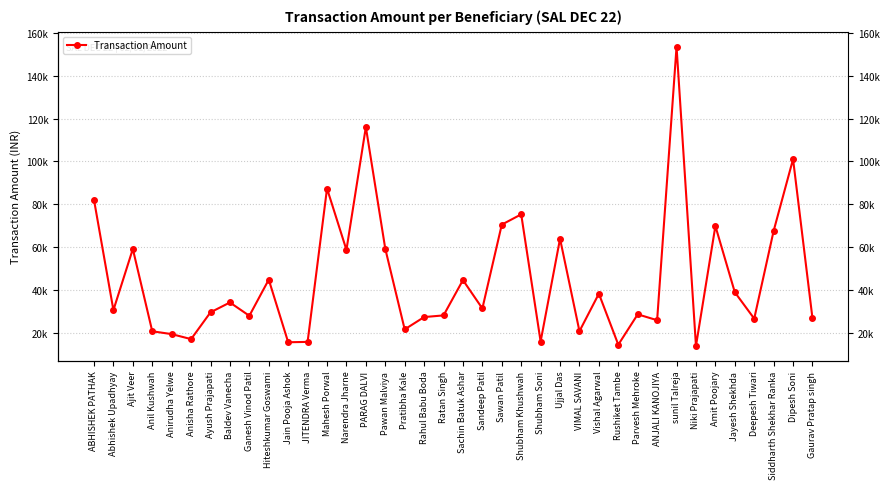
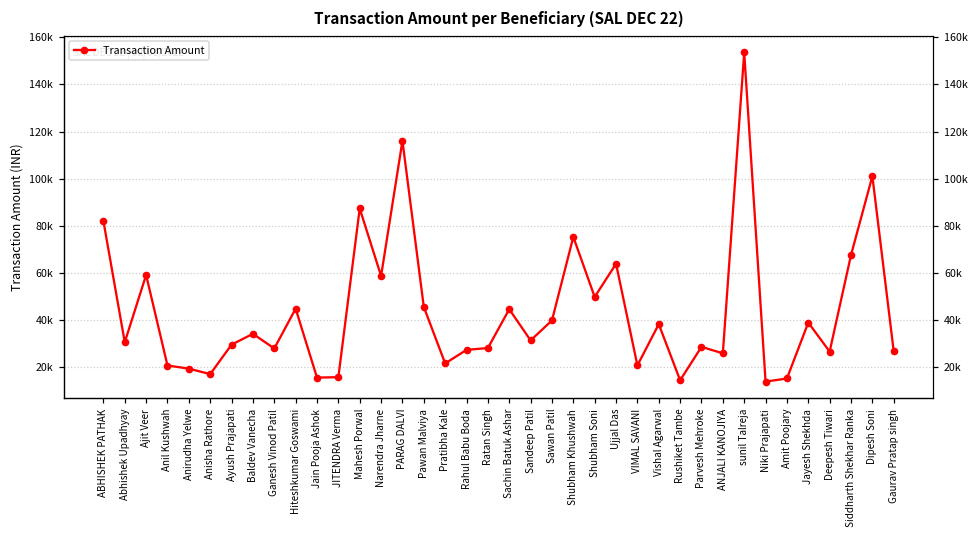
Pawan Malviya: 59000 -> 45000
Sawan Patil: 70000 -> 40000
Shubham Soni: 16000 -> 50000
Amit Poojary: 70000 -> 15000
